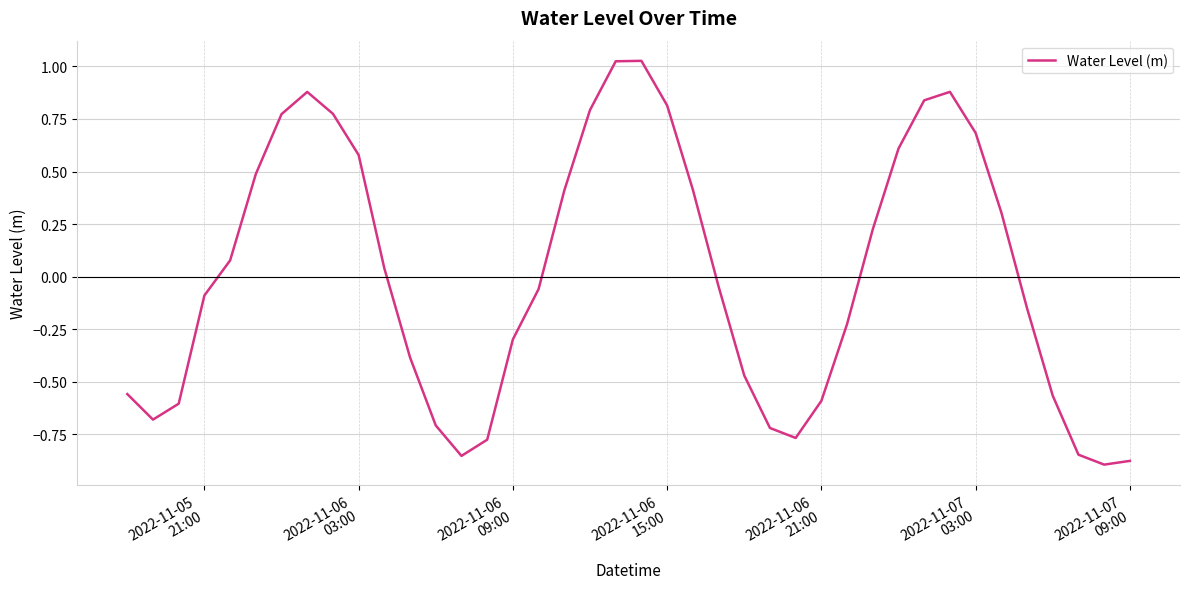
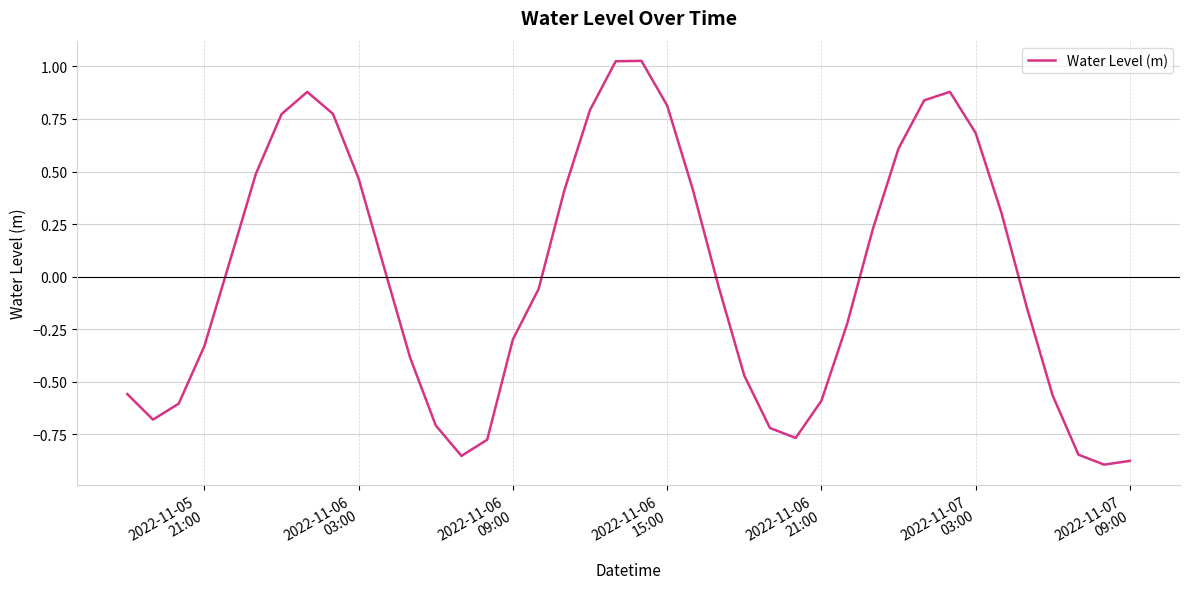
2022-11-05 21:00: -0.09 -> -0.33
2022-11-06 03:00: 0.58 -> 0.47
